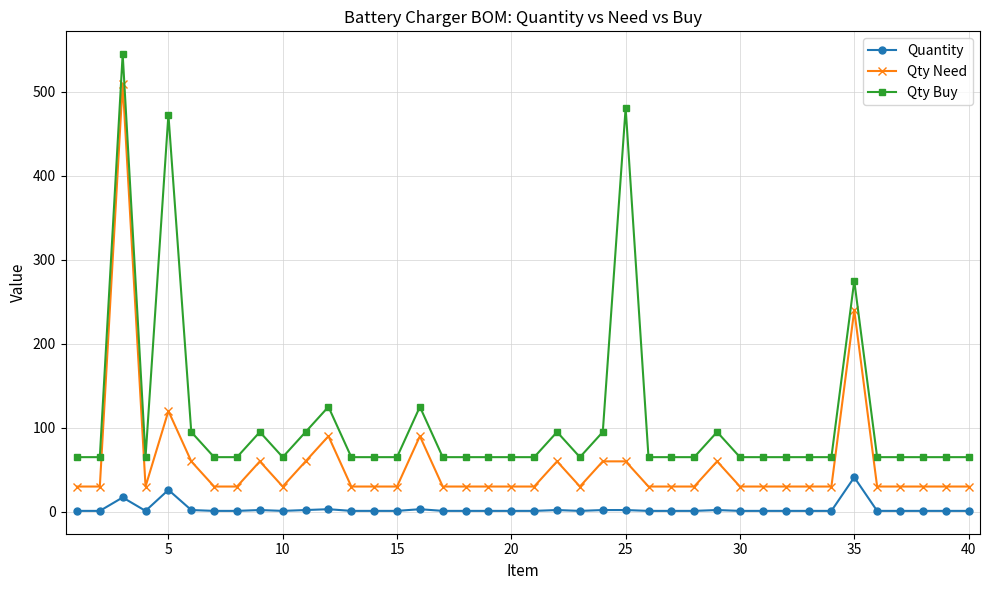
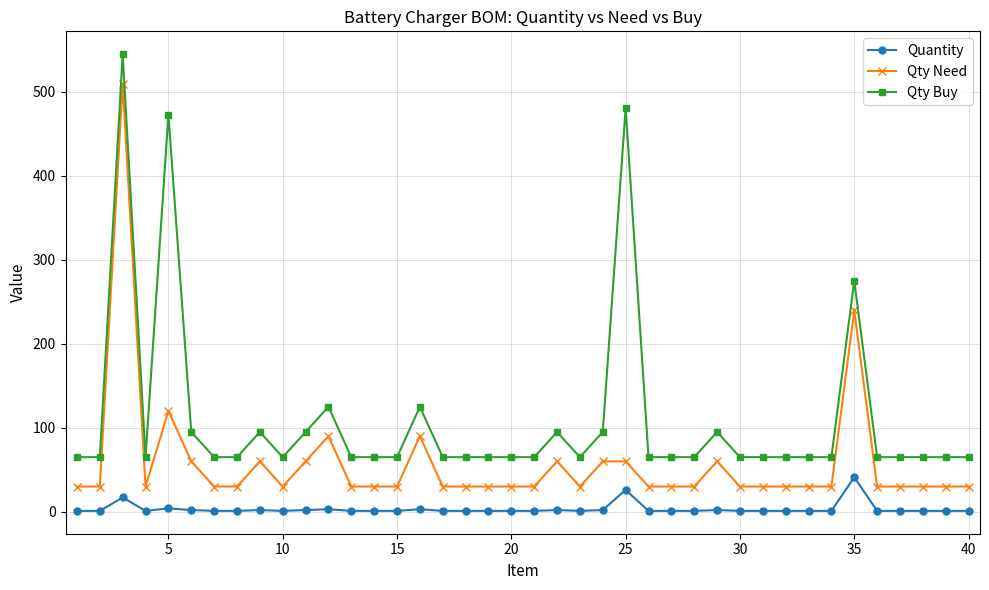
Quantity, 5: 30 -> 0
Quantity, 25: 0 -> 30
